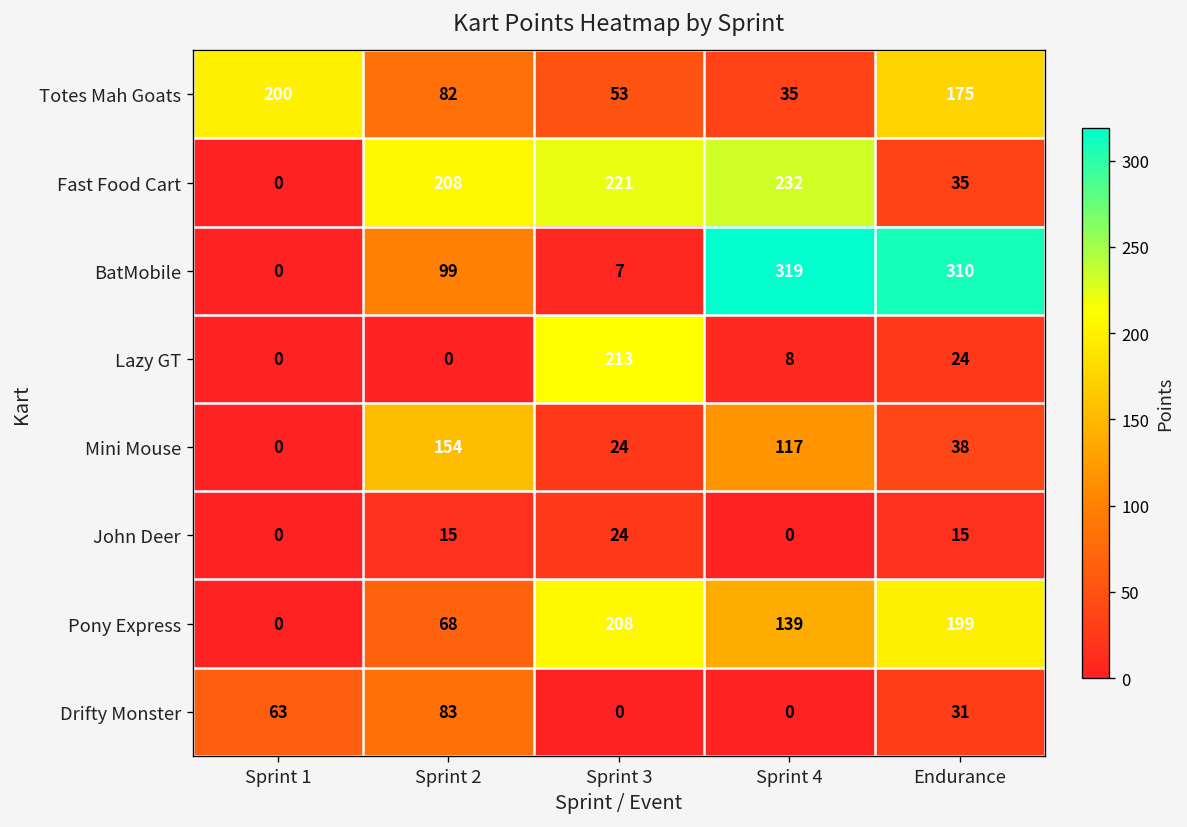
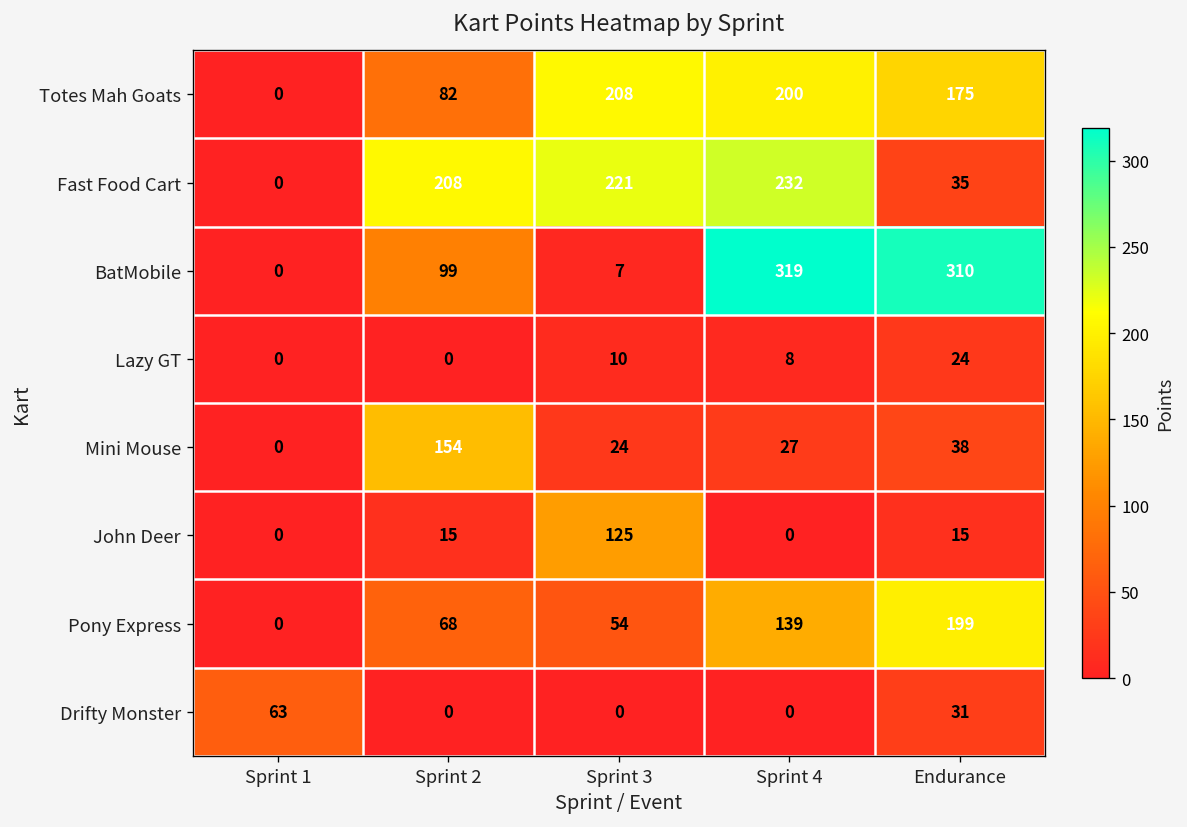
Totes Mah Goats, Sprint 1: 200 -> 0
Totes Mah Goats, Sprint 3: 53 -> 208
Totes Mah Goats, Sprint 4: 35 -> 200
Lazy GT, Sprint 3: 213 -> 10
Mini Mouse, Sprint 4: 117 -> 27
John Deer, Sprint 3: 24 -> 125
Pony Express, Sprint 3: 208 -> 54
Drifty Monster, Sprint 2: 83 -> 0
